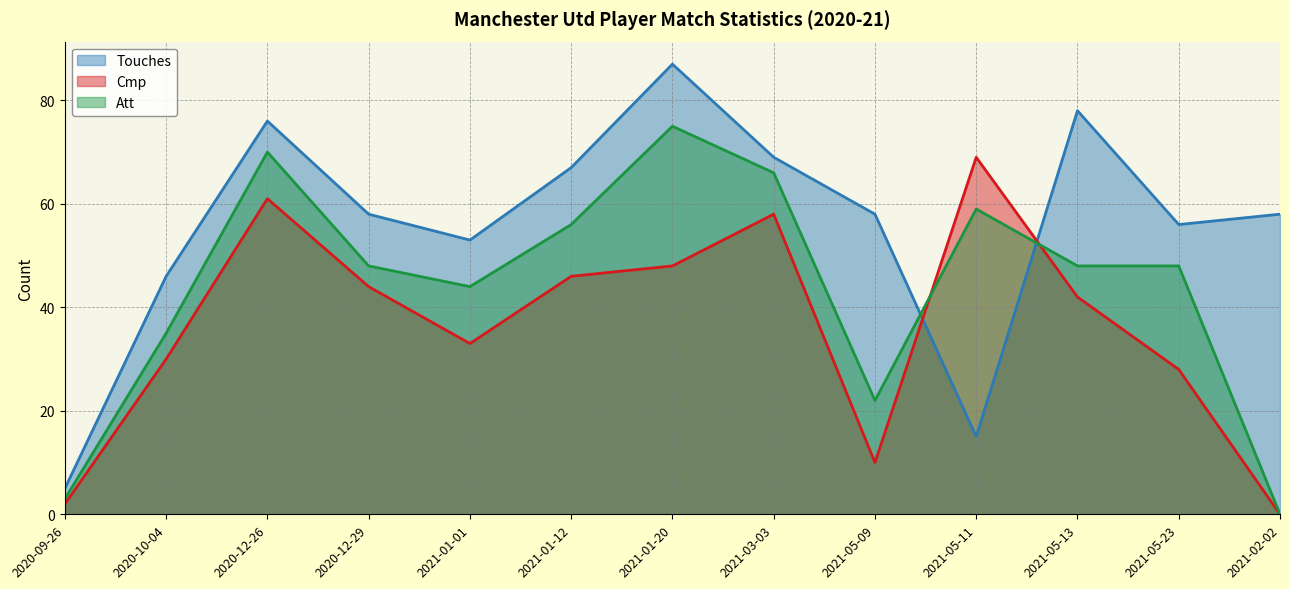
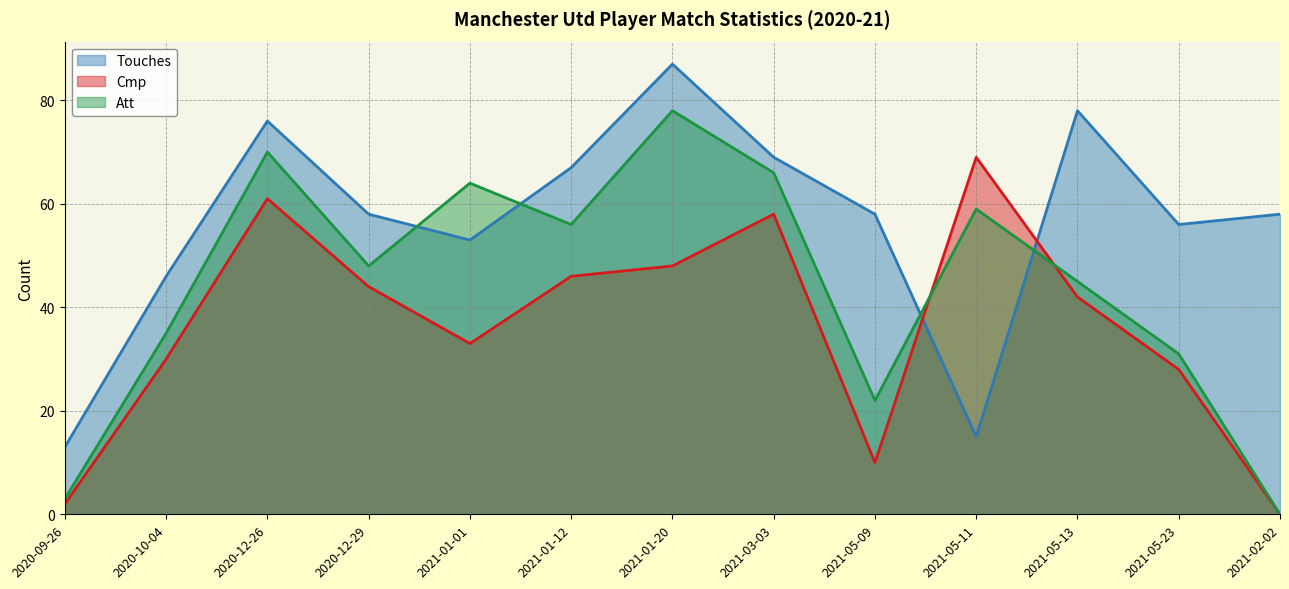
Touches, 2020-09-26: 5 -> 13
Att, 2021-01-01: 44 -> 64
Att, 2021-01-20: 75 -> 78
Att, 2021-05-13: 48 -> 45
Att, 2021-05-23: 48 -> 31
